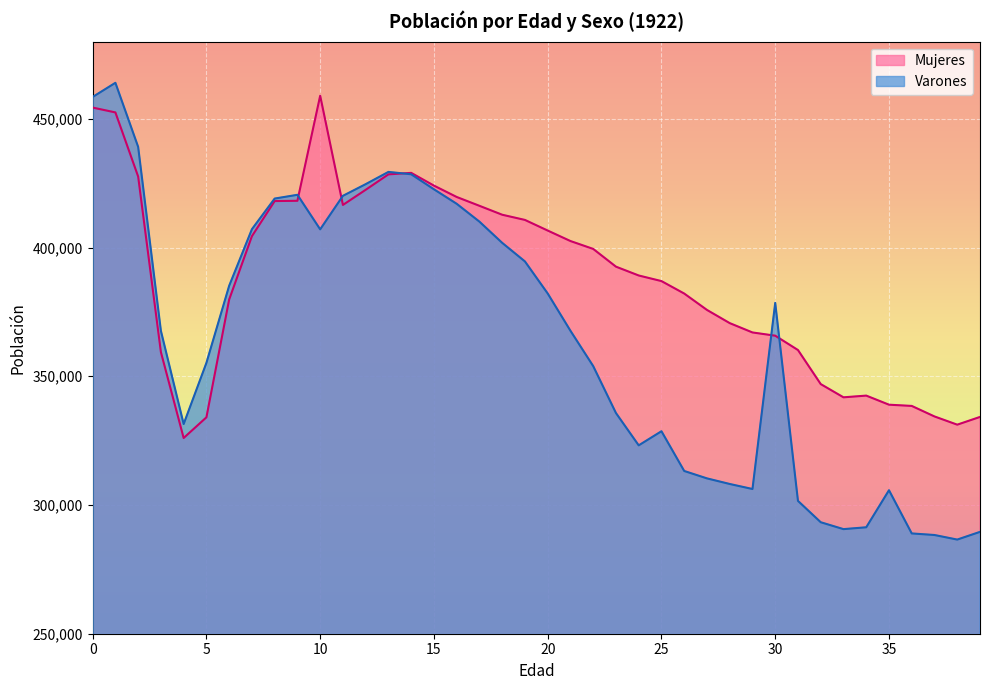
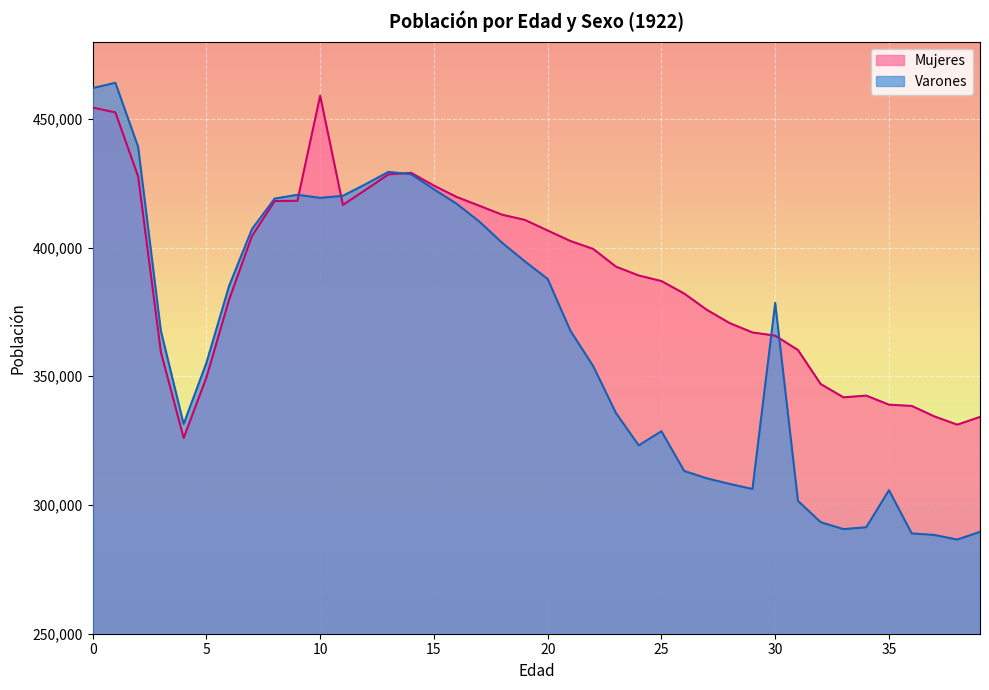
Varones, 0: 458,000 -> 462,000
Mujeres, 5: 334,000 -> 350,000
Varones, 10: 407,000 -> 419,000
Varones, 20: 382,000 -> 388,000
